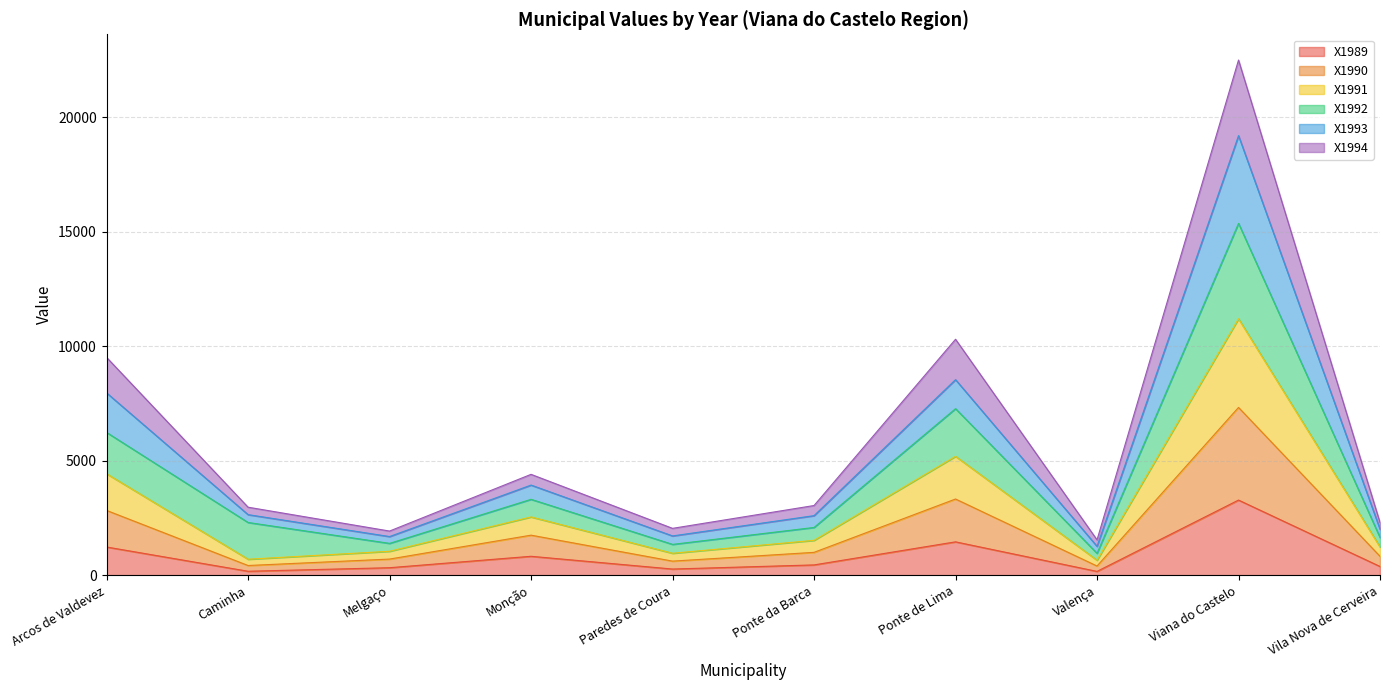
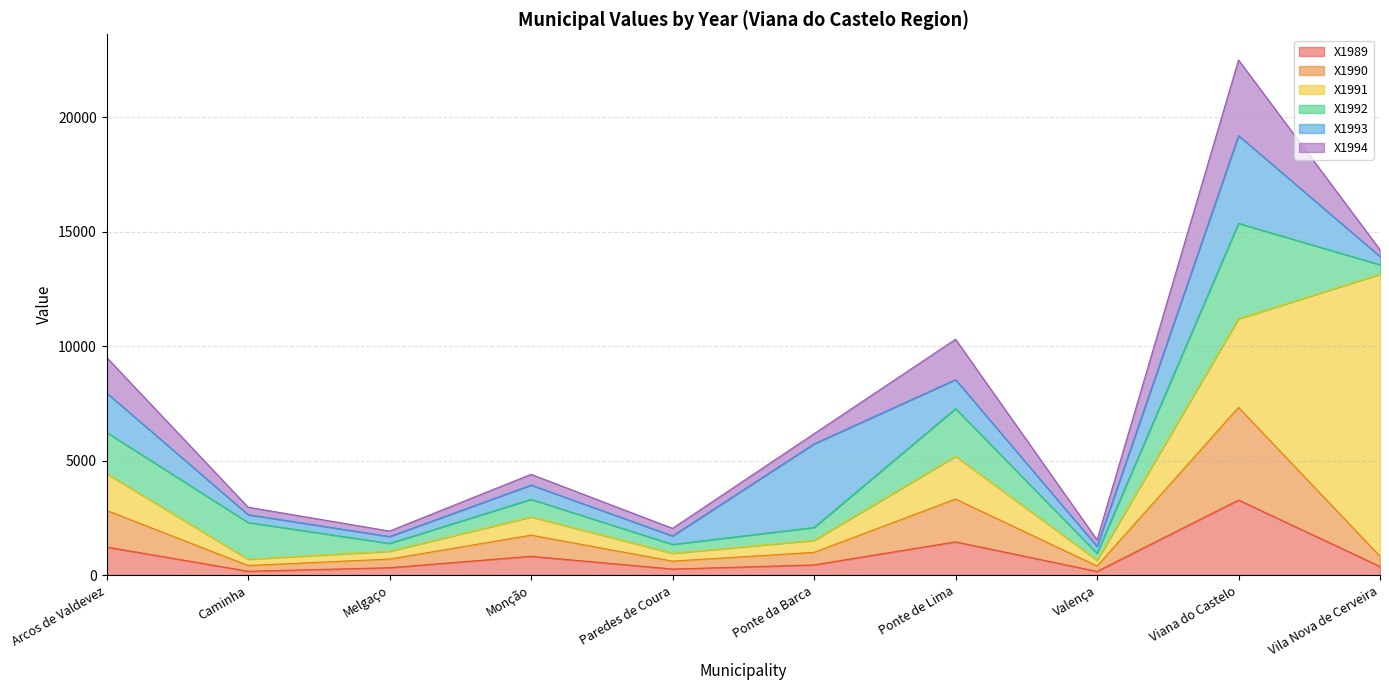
X1993, Ponte da Barca: 500 -> 3600
X1991, Vila Nova de Cerveira: 400 -> 12300
